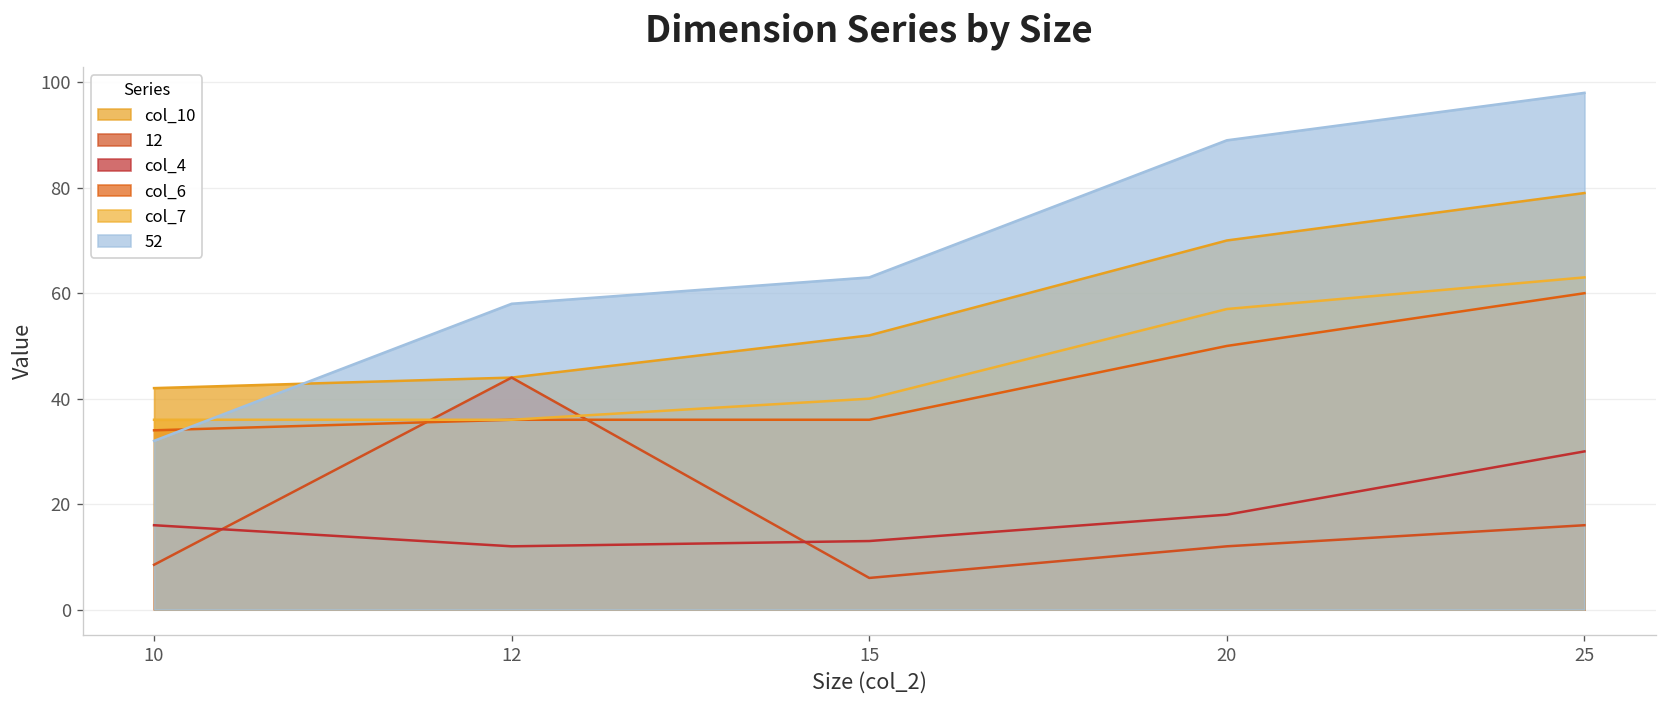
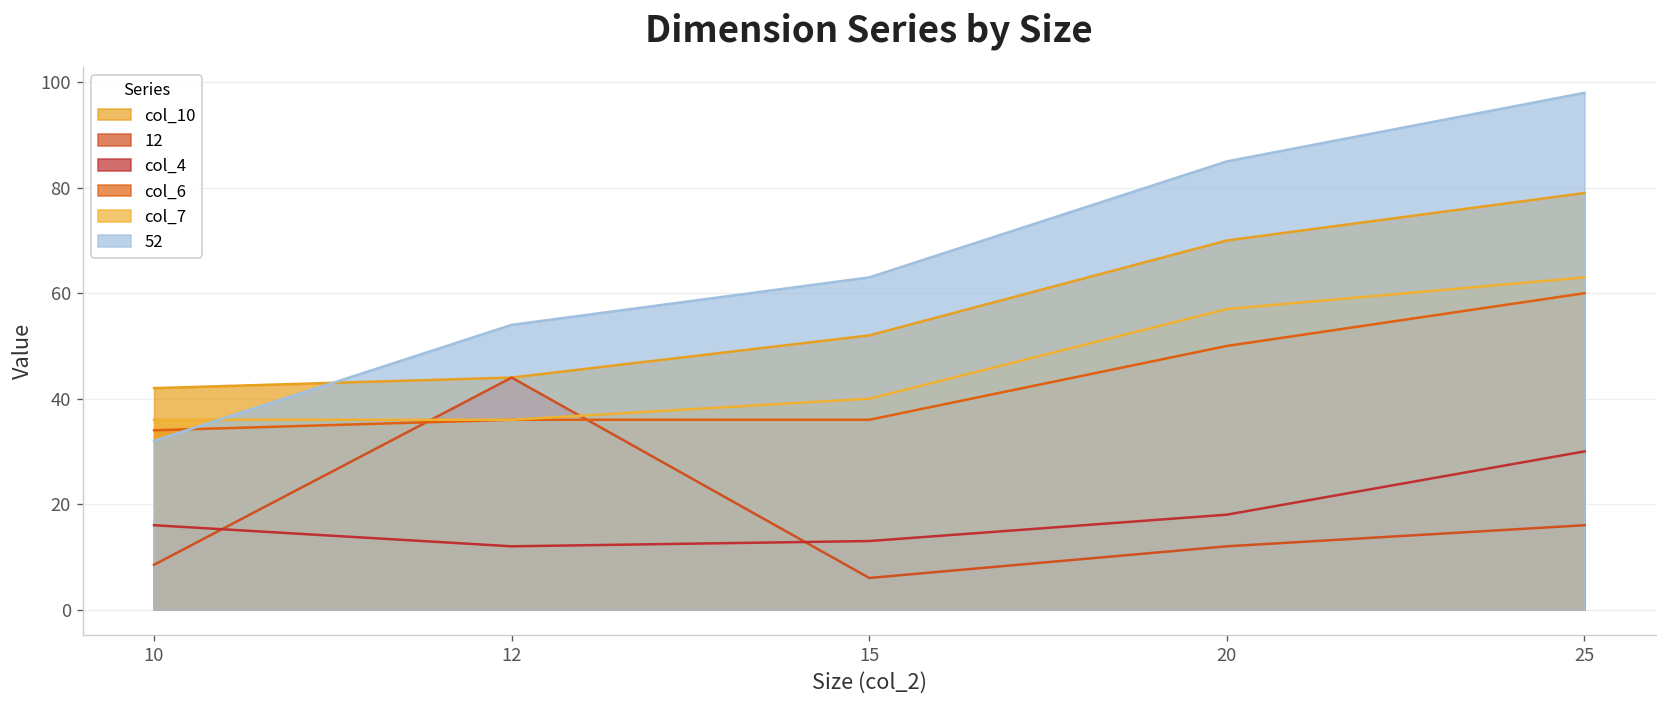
52, 12: 58 -> 54
52, 20: 89 -> 85
